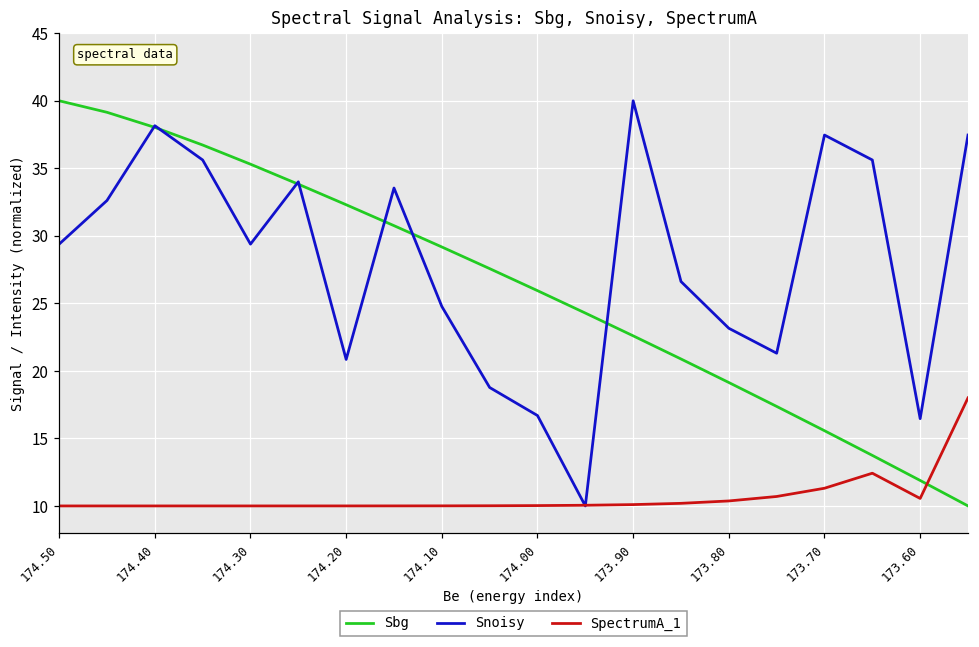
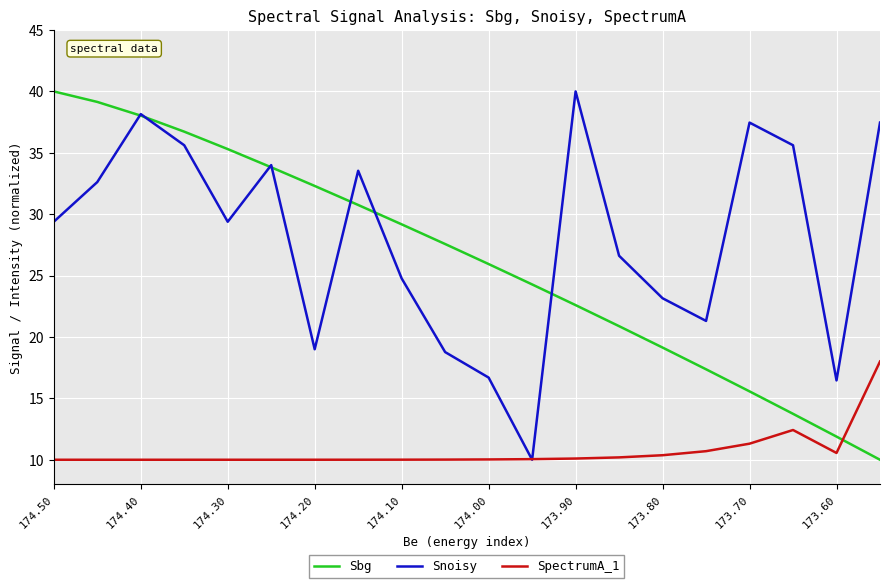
Snoisy, 174.20: 20.8 -> 19.0
